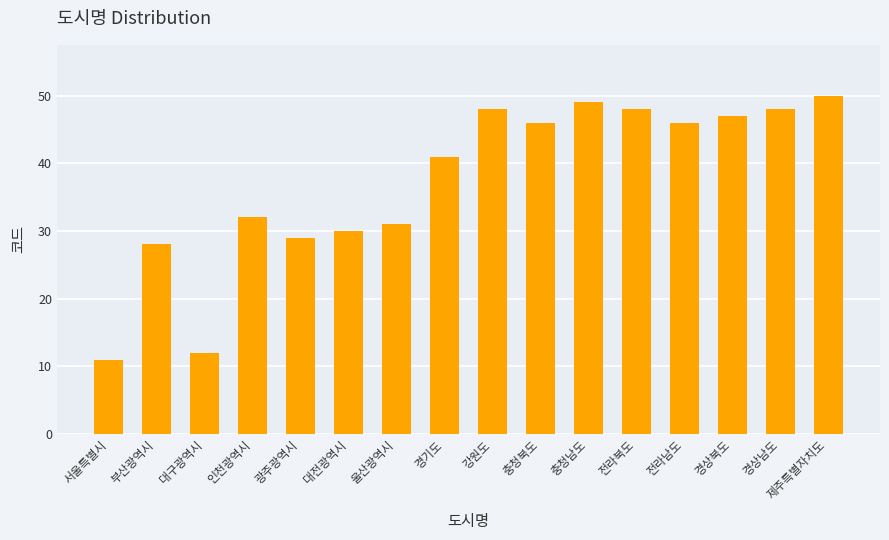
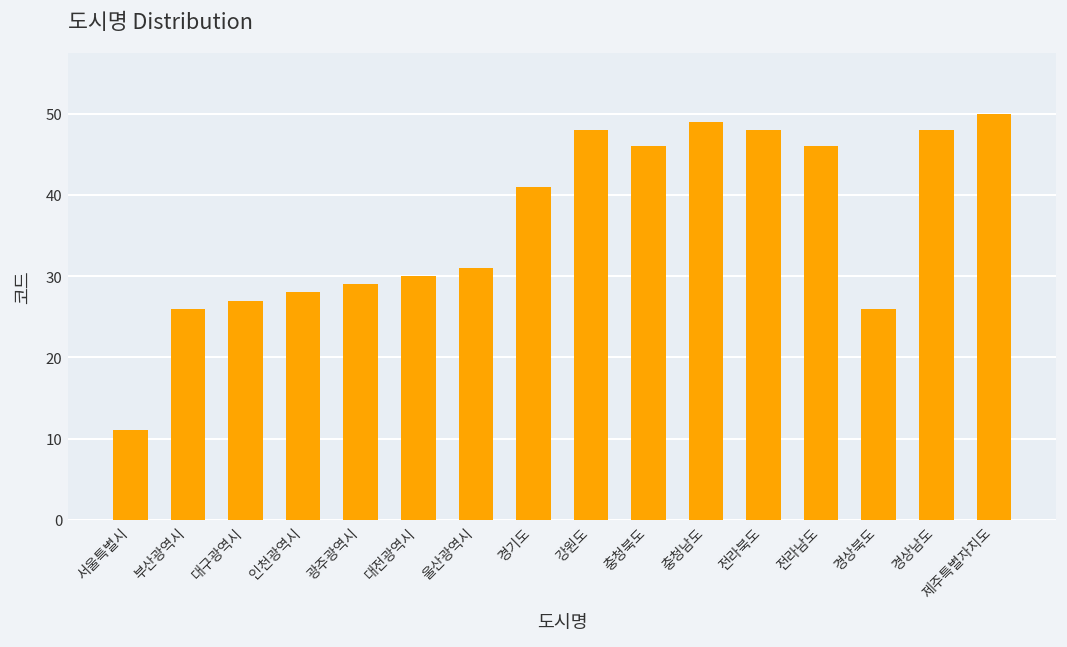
부산광역시: 28 -> 26
대구광역시: 12 -> 27
인천광역시: 32 -> 28
경상북도: 47 -> 26
